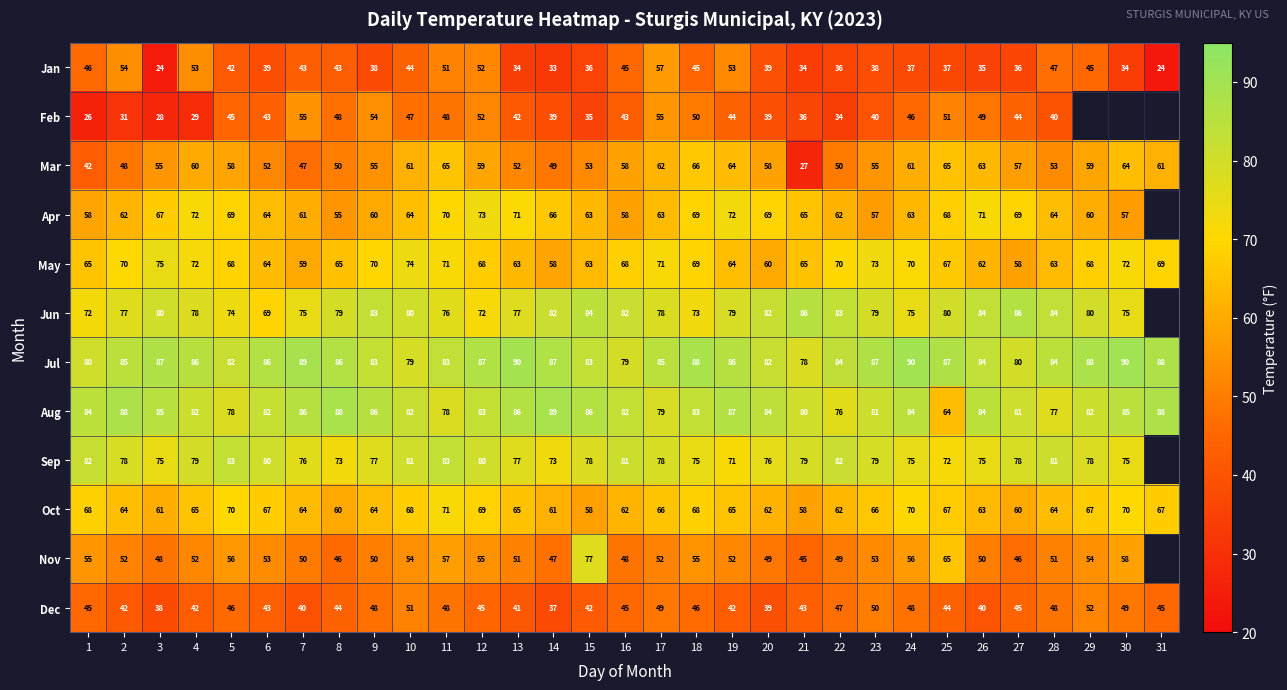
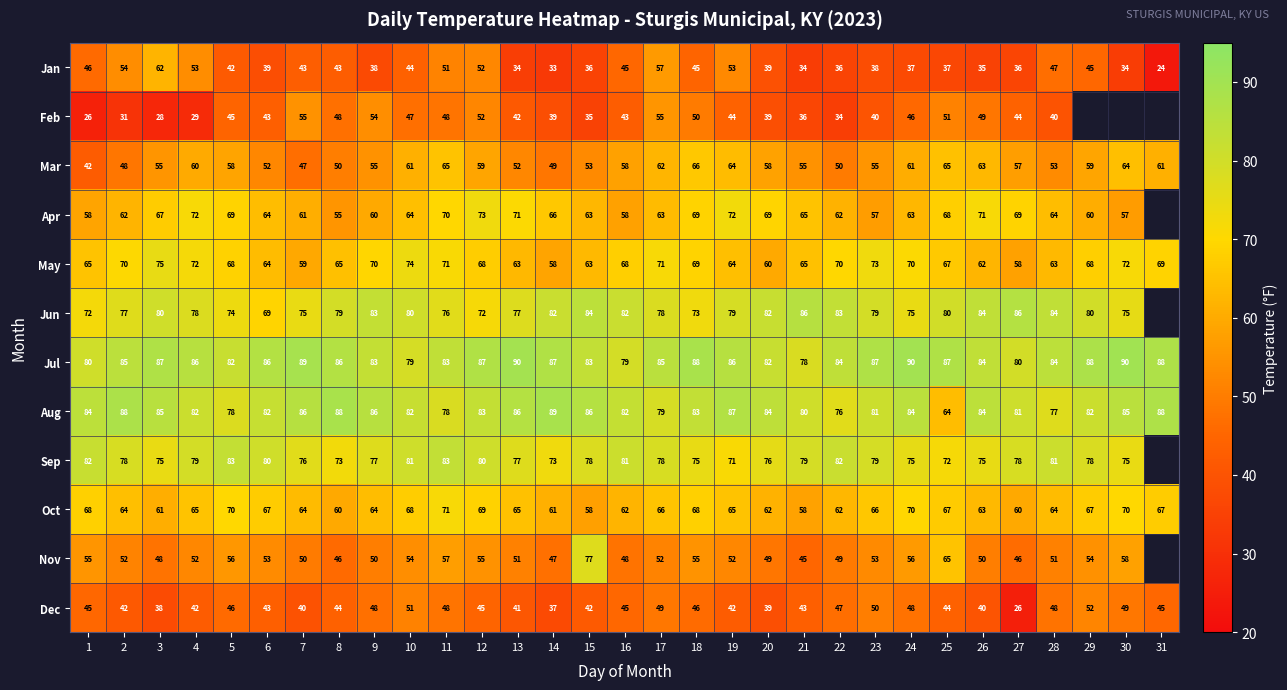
Jan, 3: 24 -> 62
Mar, 21: 27 -> 55
Dec, 27: 45 -> 26
